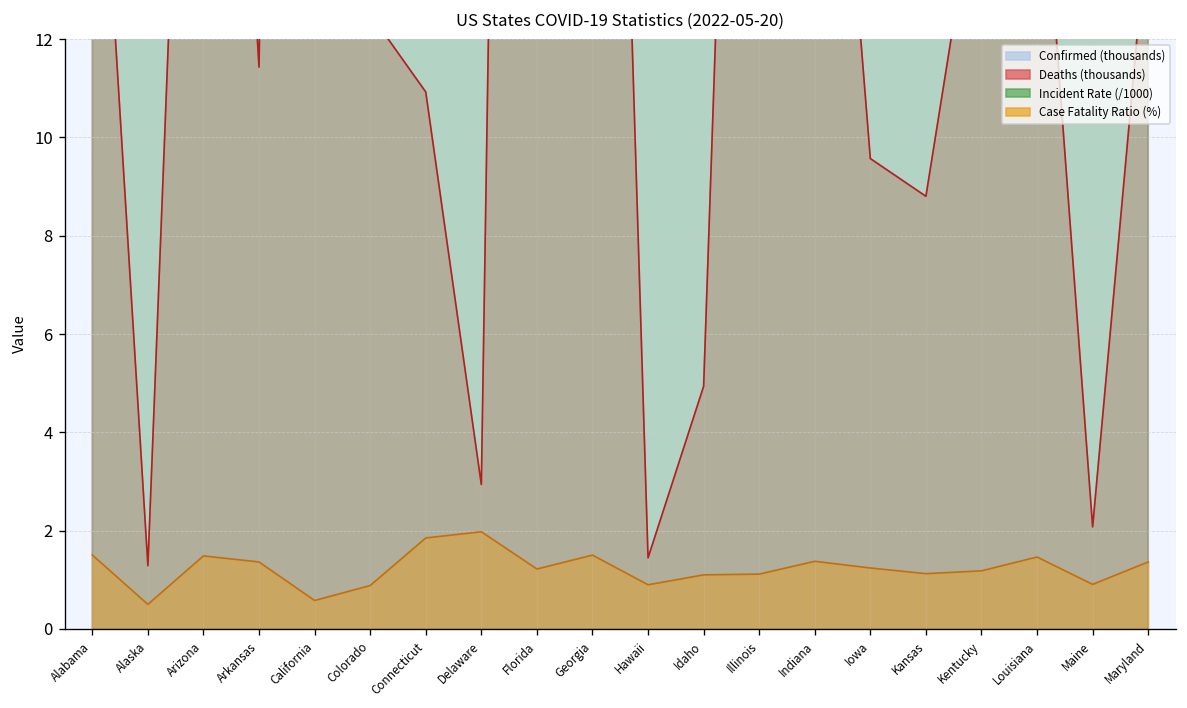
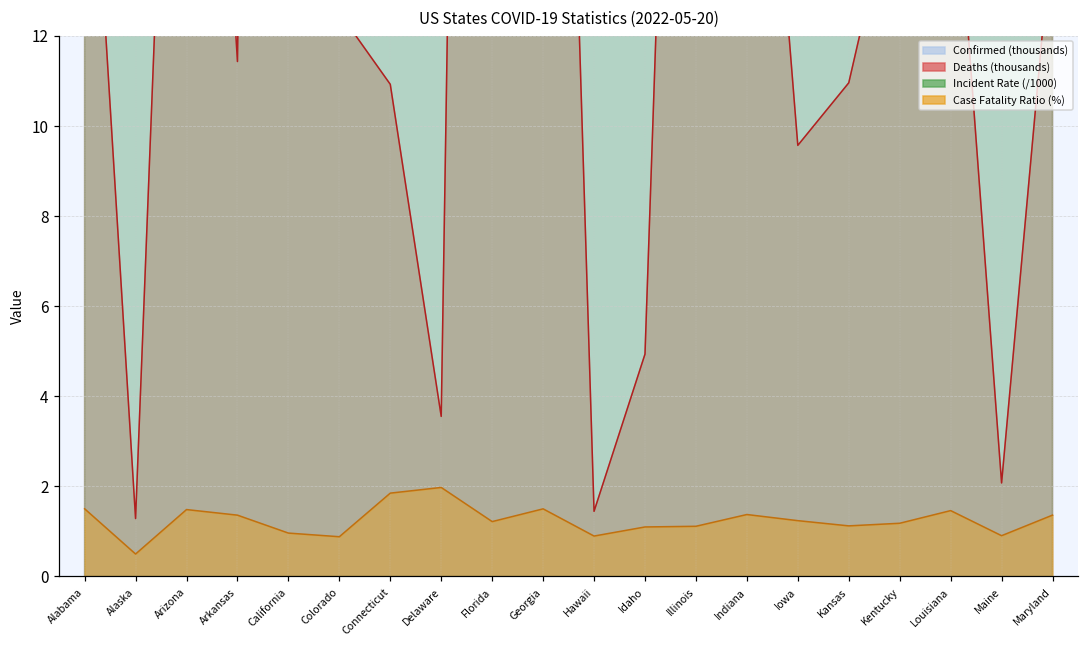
Case Fatality Ratio (%), California: 0.6 -> 1.0
Deaths (thousands), Delaware: 2.9 -> 3.6
Deaths (thousands), Kansas: 8.8 -> 11.0
